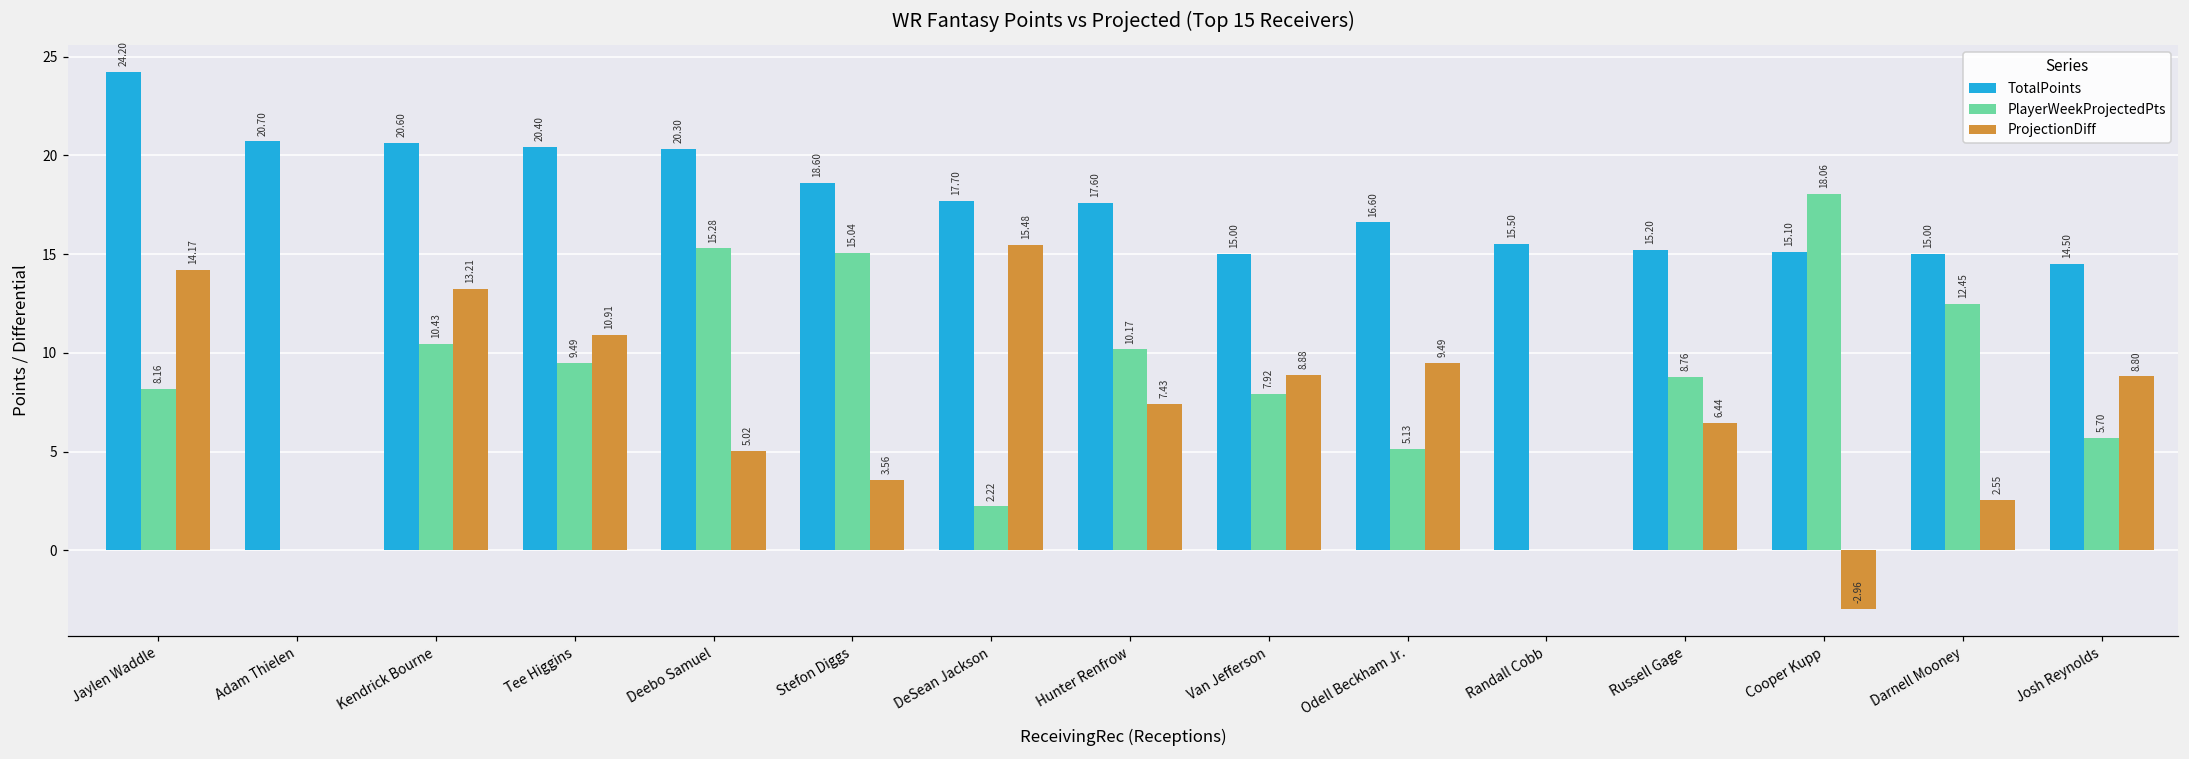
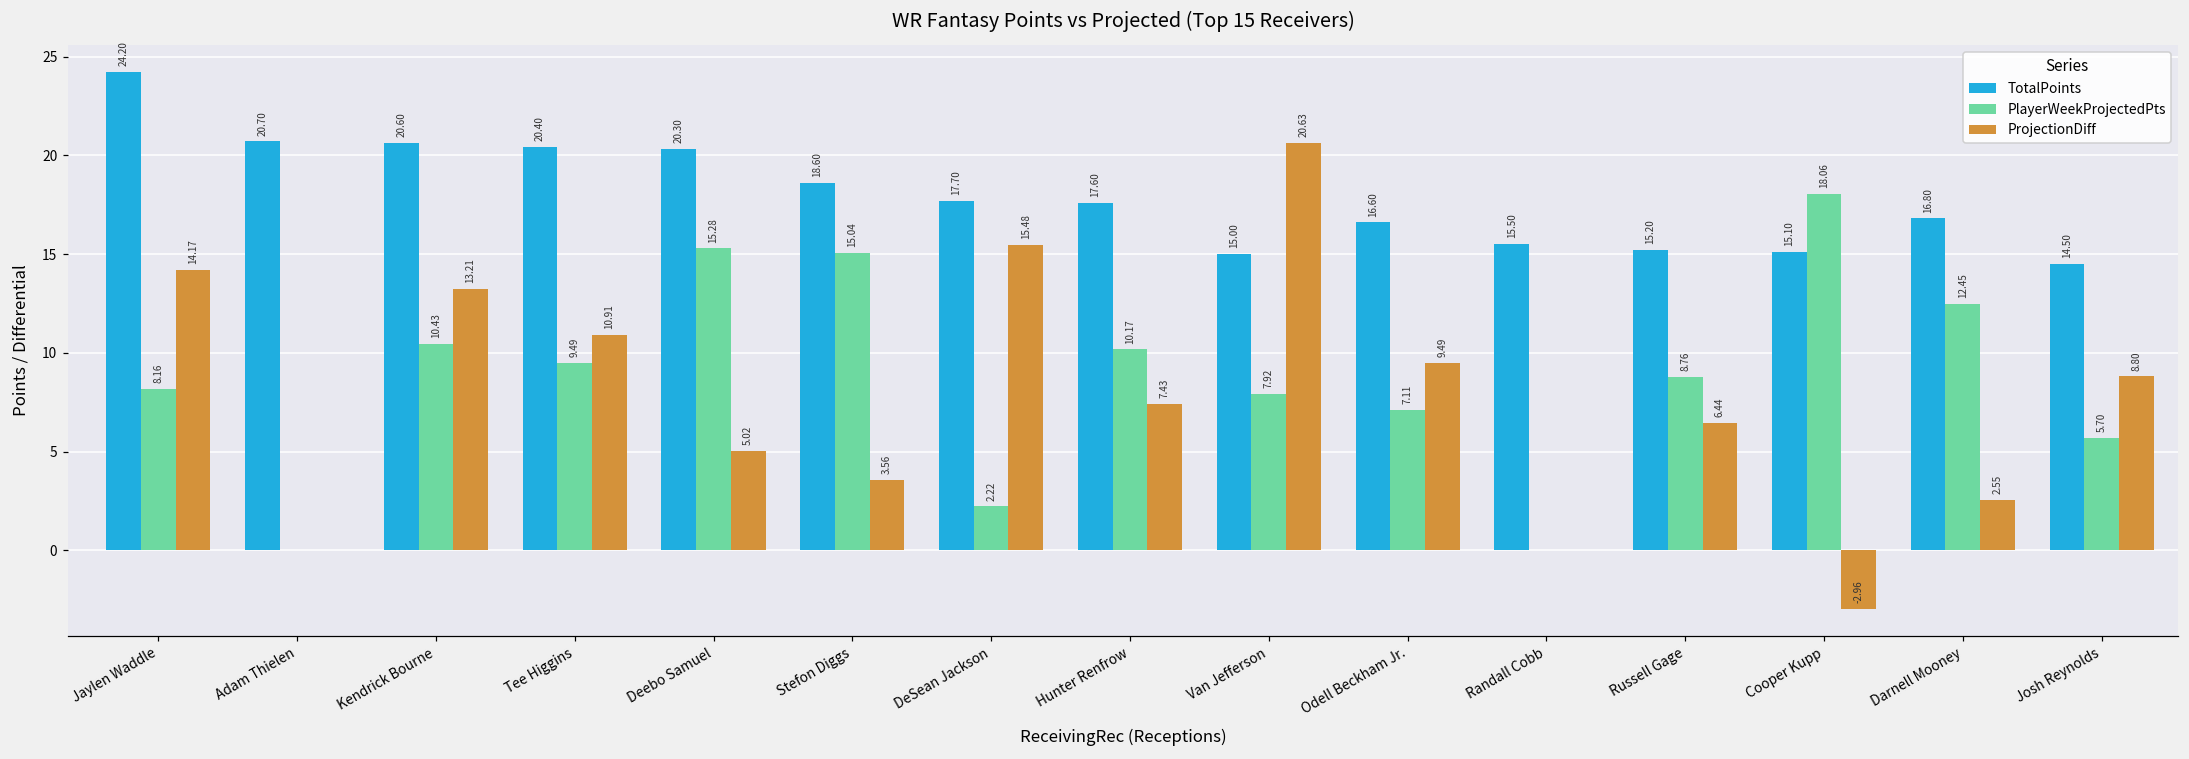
ProjectionDiff, Van Jefferson: 8.88 -> 20.63
PlayerWeekProjectedPts, Odell Beckham Jr.: 5.13 -> 7.11
TotalPoints, Darnell Mooney: 15.00 -> 16.80
